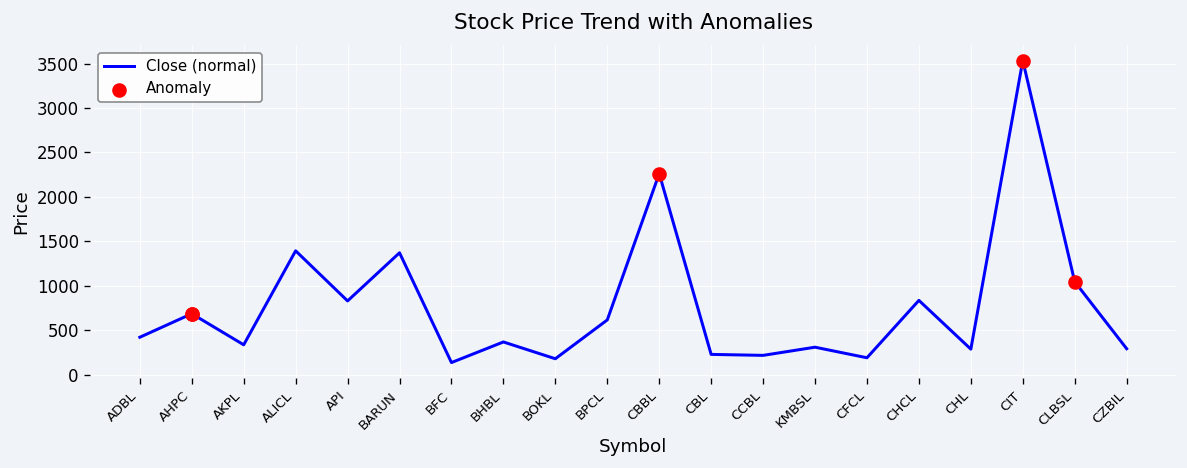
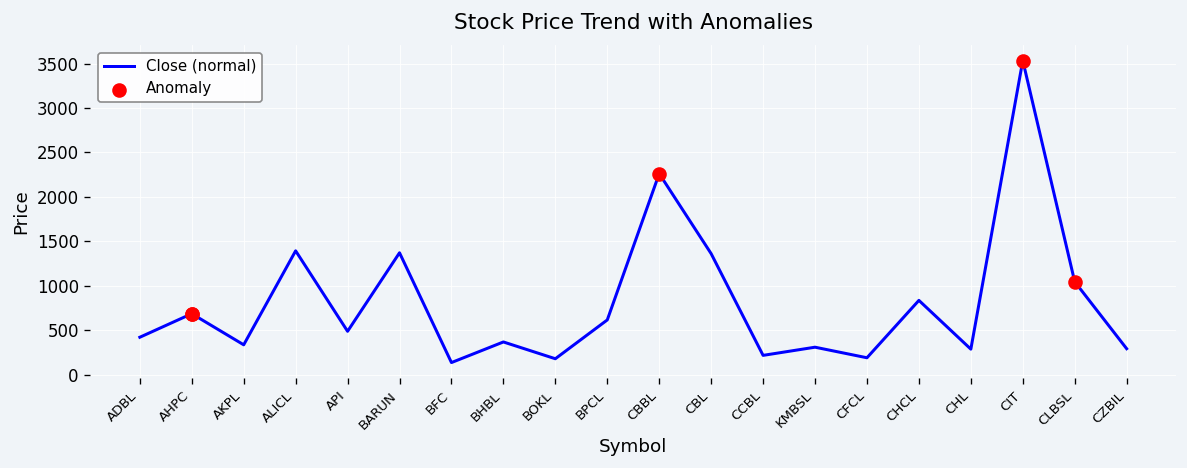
Close (normal), API: 800 -> 500
Close (normal), CBL: 200 -> 1400
